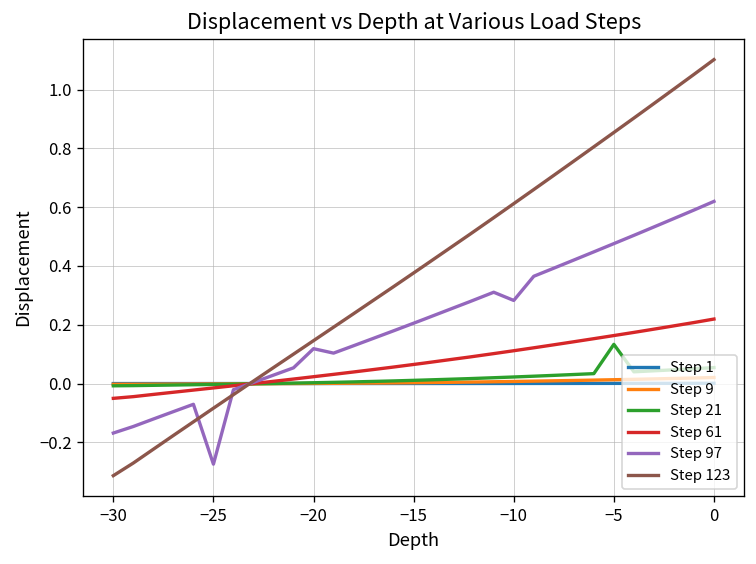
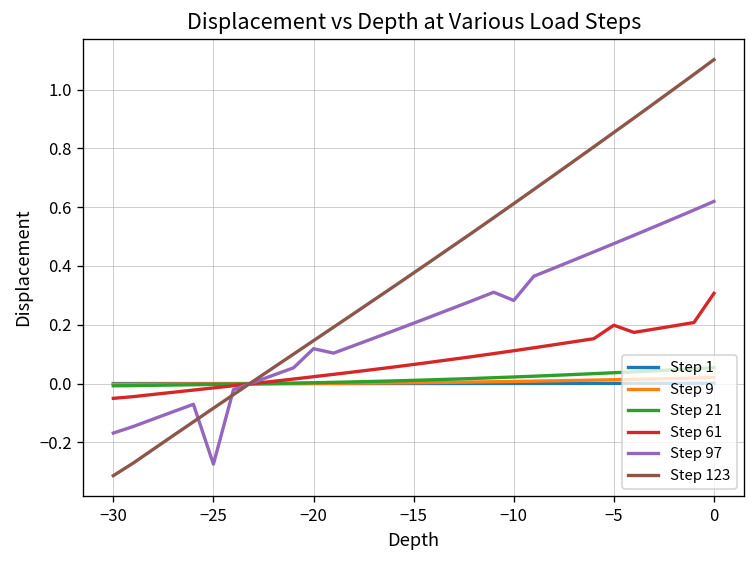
Step 21, −5: 0.13 -> 0.04
Step 61, −5: 0.16 -> 0.20
Step 61, 0: 0.22 -> 0.31
